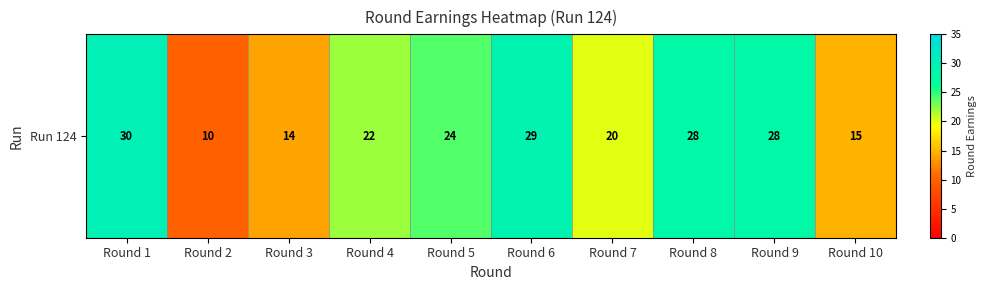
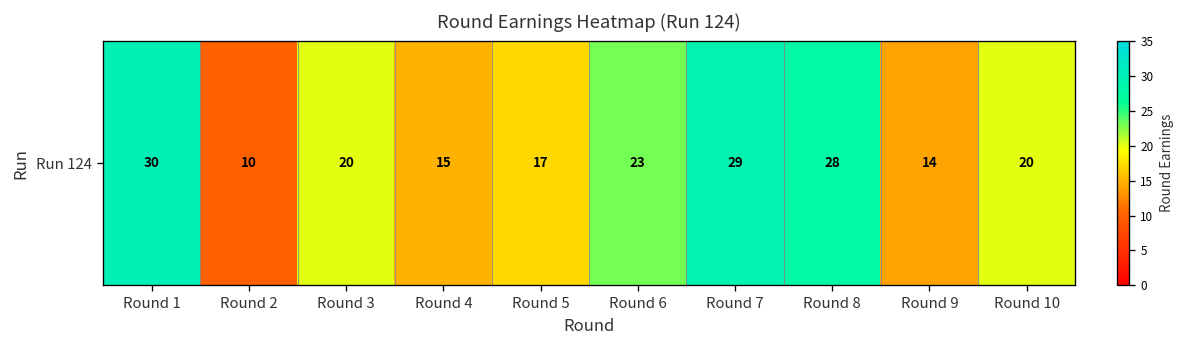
Run 124, Round 3: 14 -> 20
Run 124, Round 4: 22 -> 15
Run 124, Round 5: 24 -> 17
Run 124, Round 6: 29 -> 23
Run 124, Round 7: 20 -> 29
Run 124, Round 9: 28 -> 14
Run 124, Round 10: 15 -> 20
